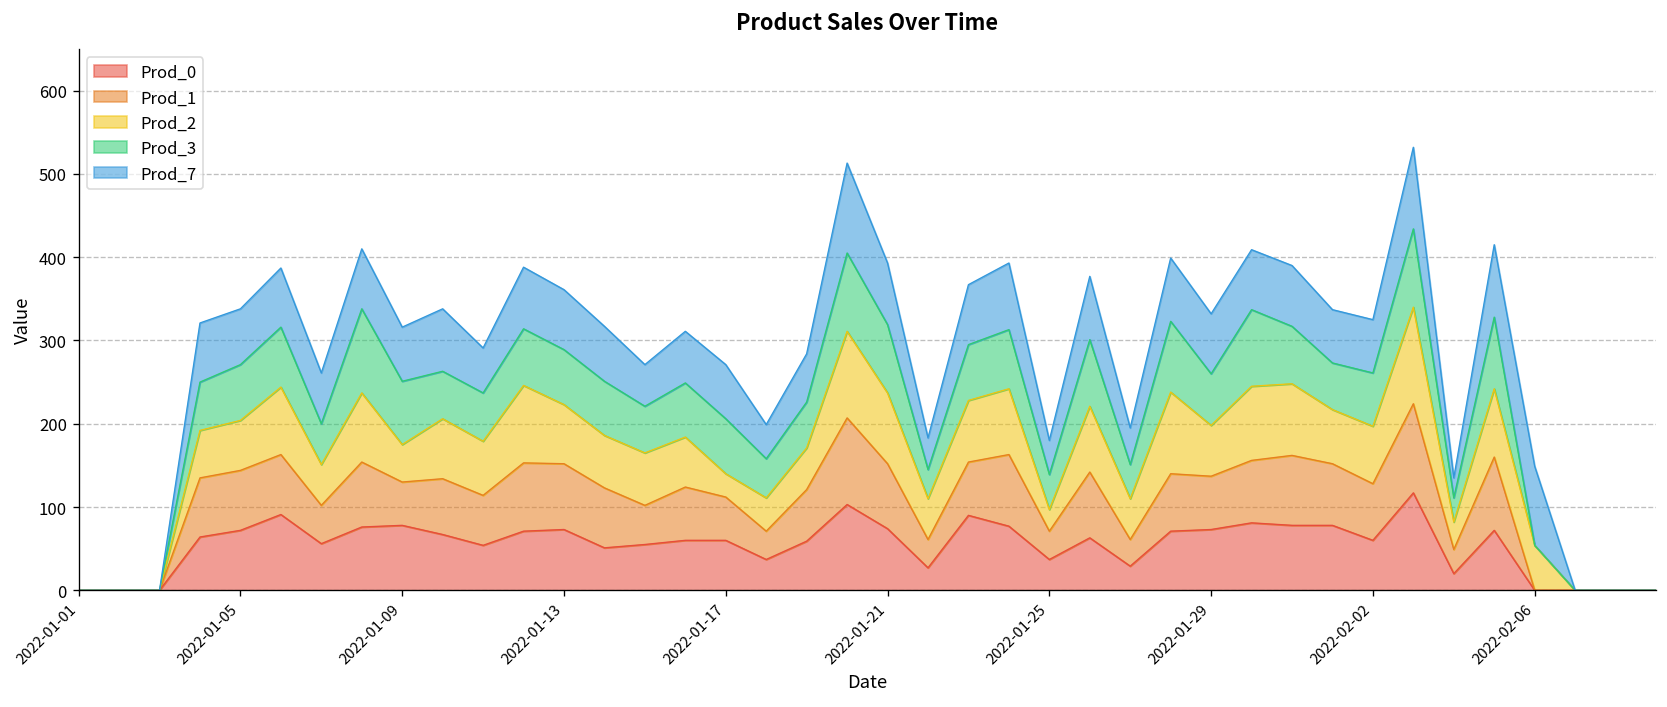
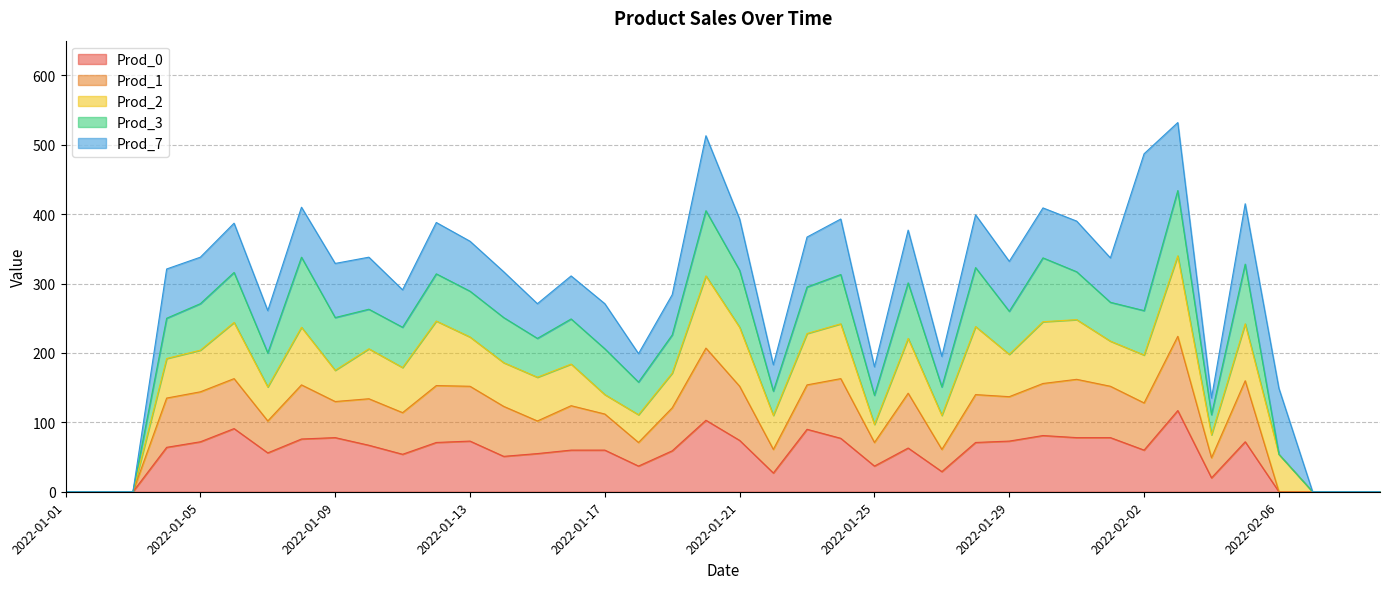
Prod_7, 2022-01-09: 70 -> 80
Prod_7, 2022-02-02: 60 -> 230
